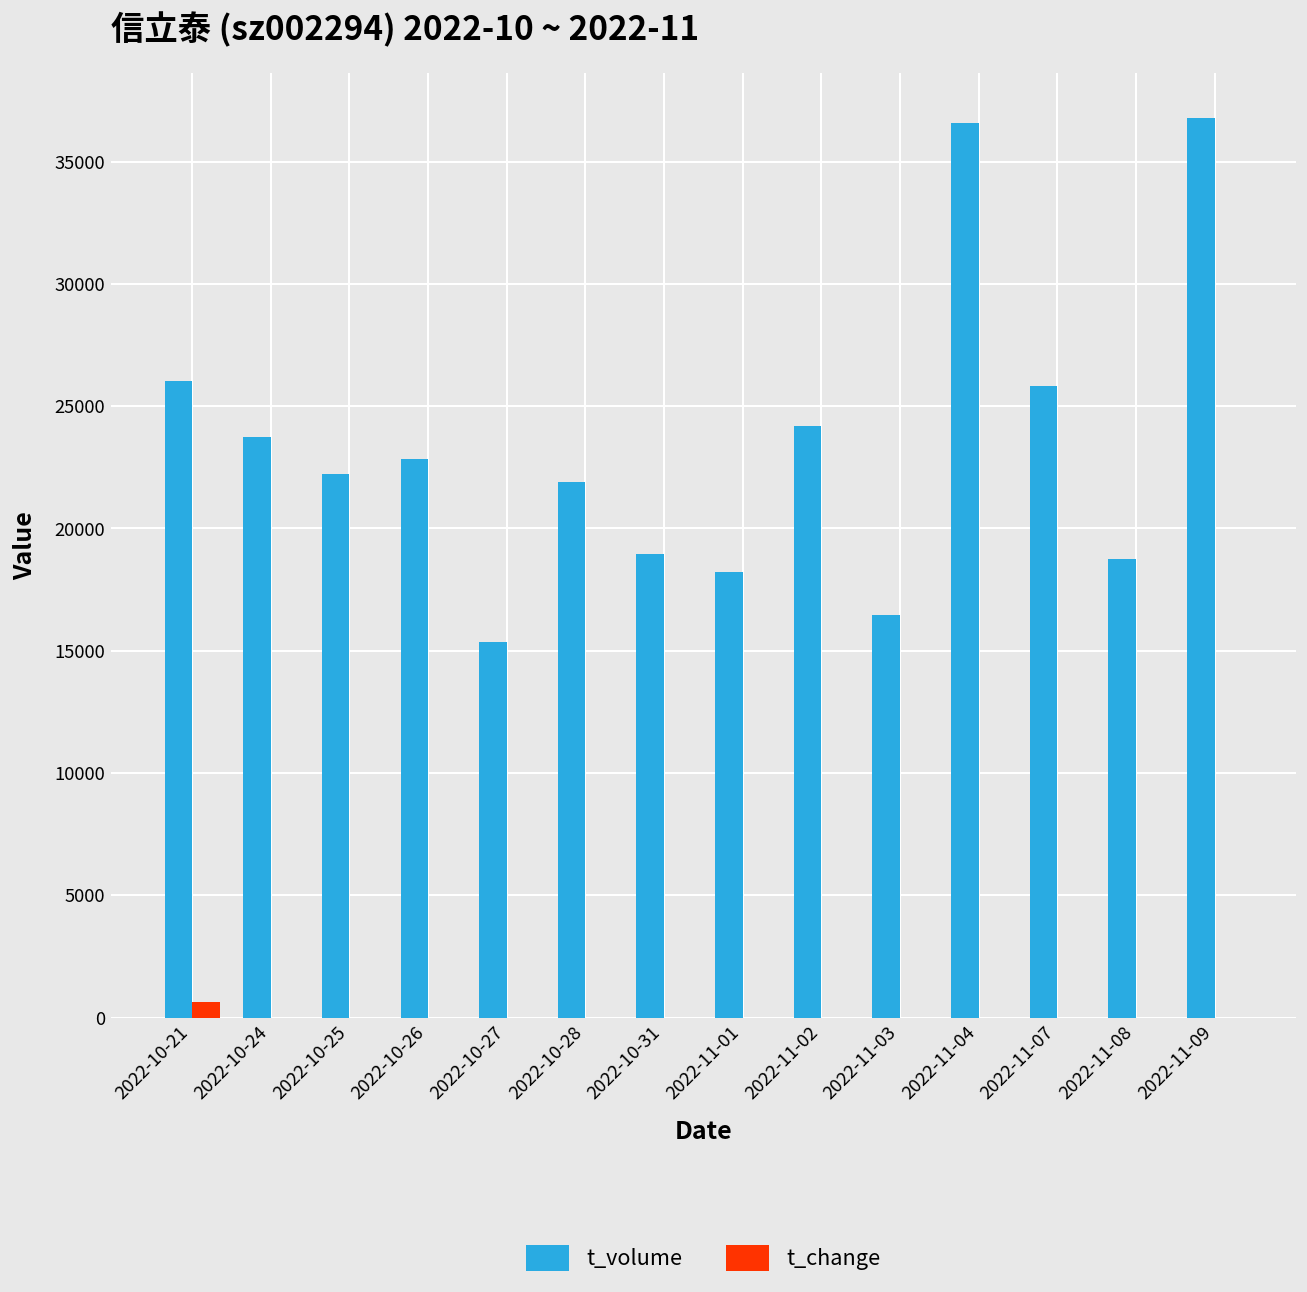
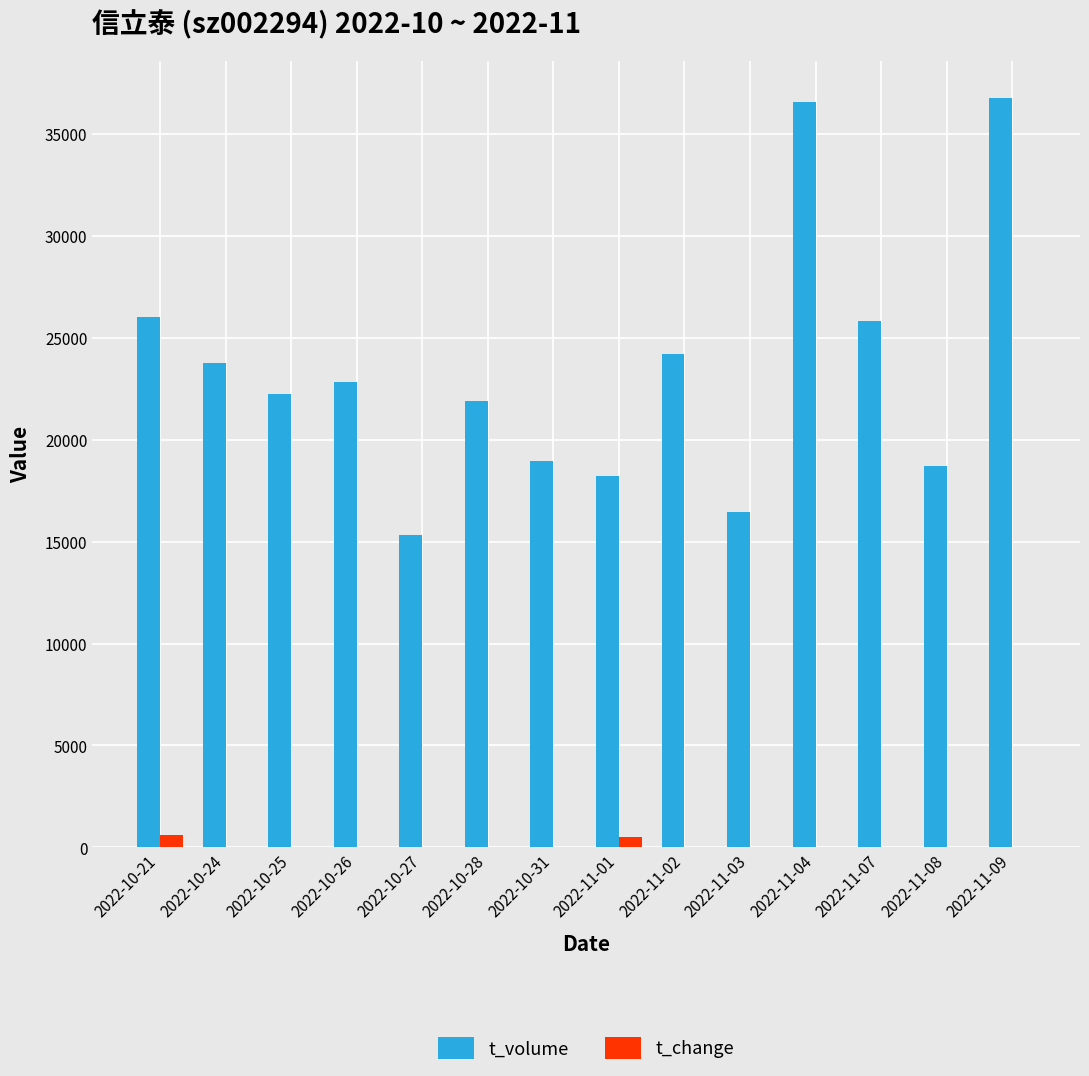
t_change, 2022-11-01: 0 -> 500
